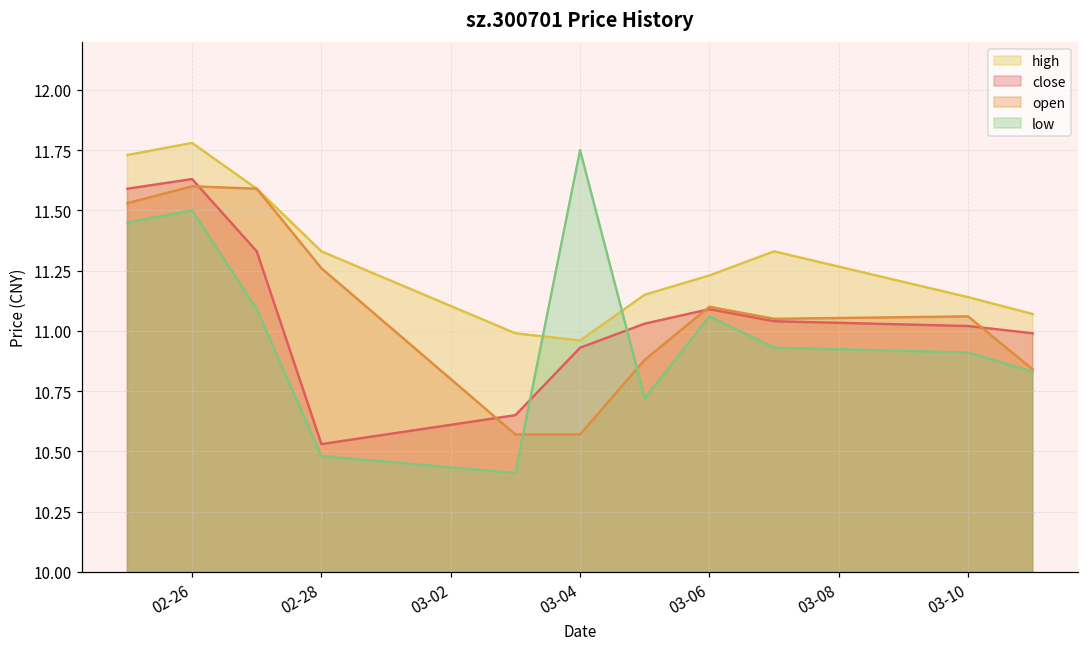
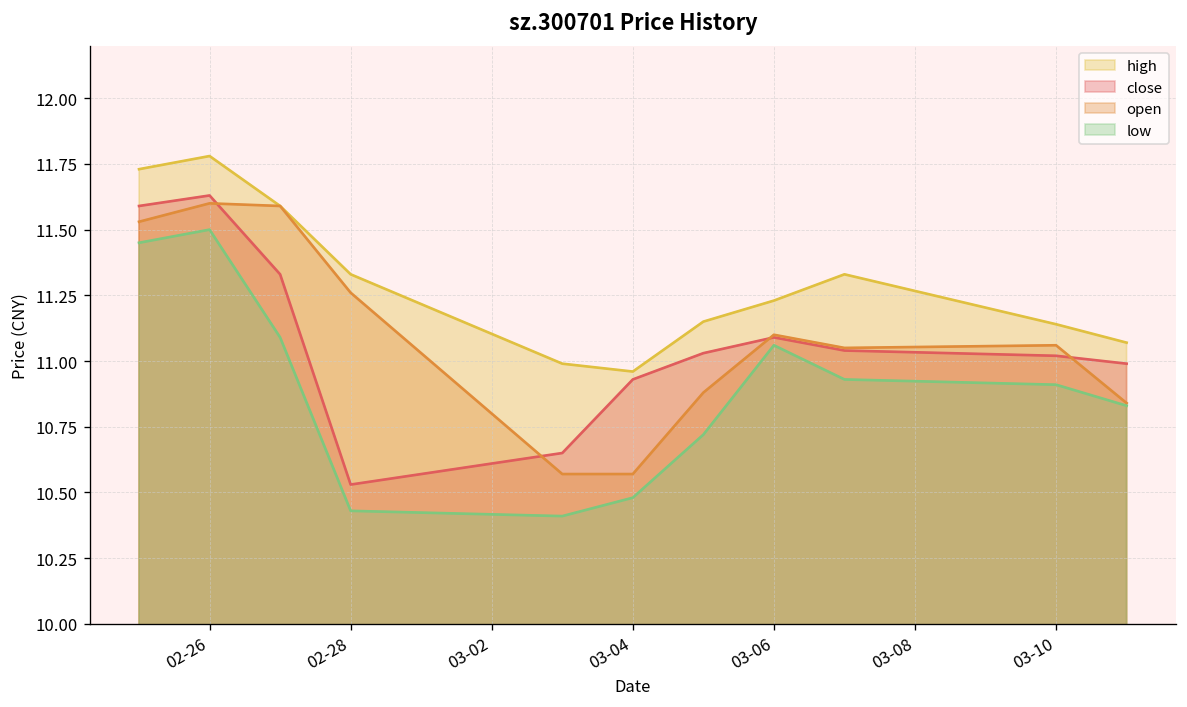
low, 02-28: 10.48 -> 10.43
low, 03-04: 11.75 -> 10.48
